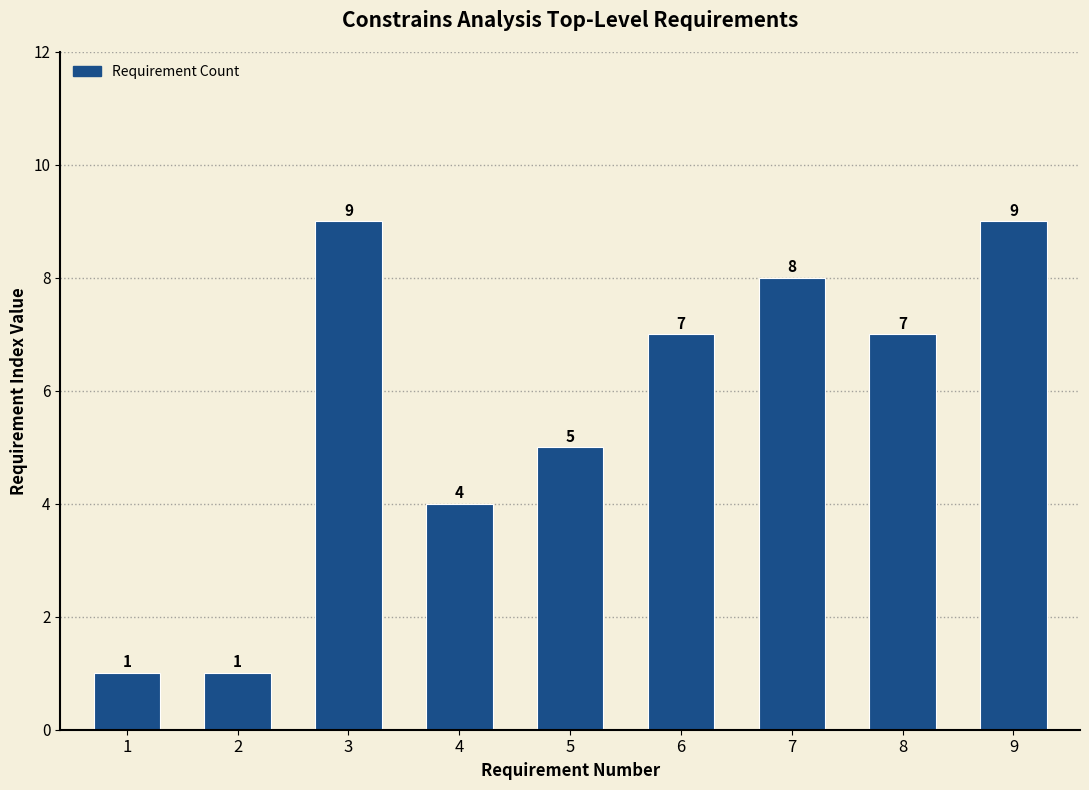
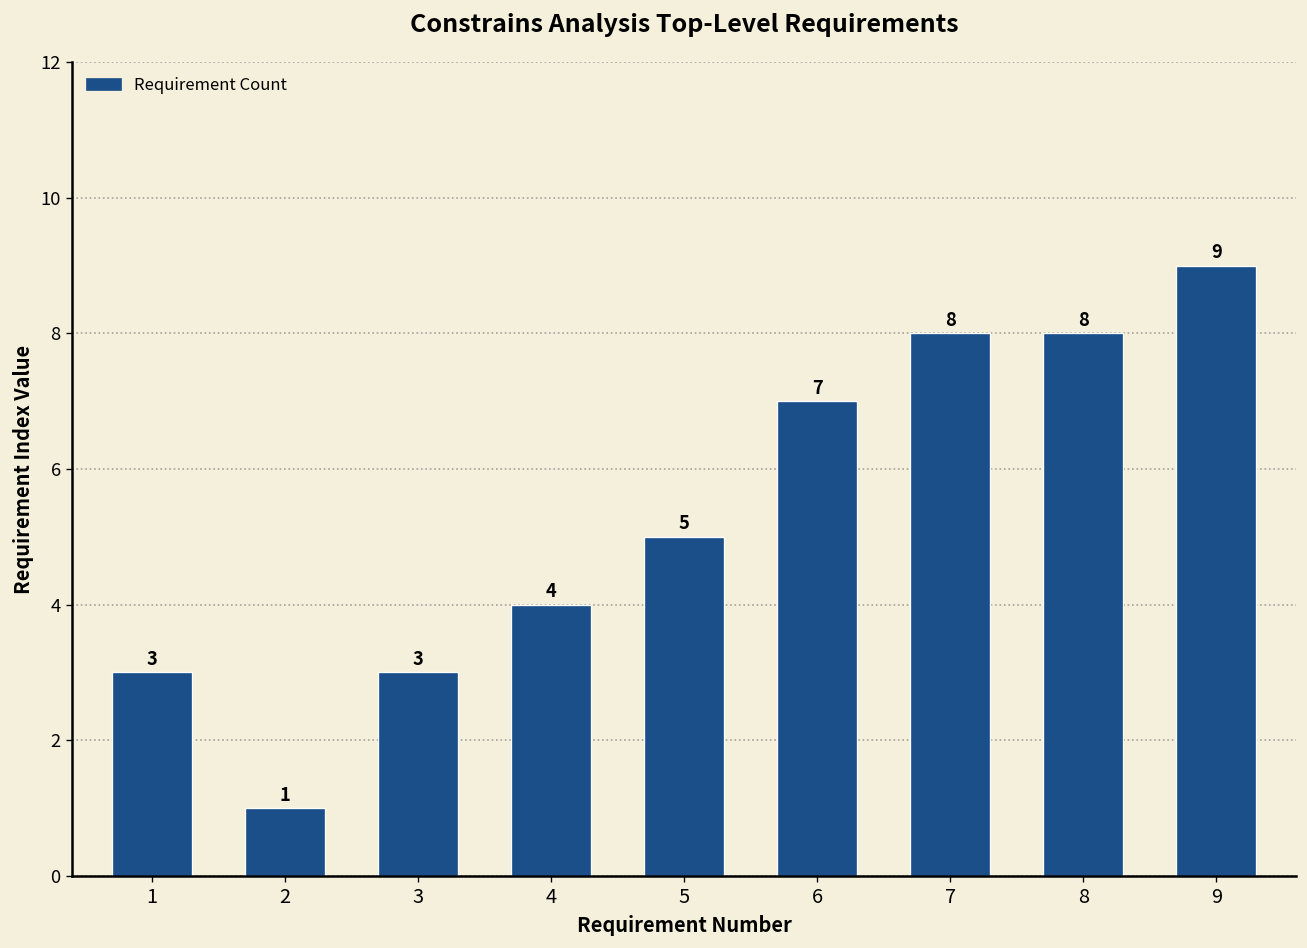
1: 1 -> 3
3: 9 -> 3
8: 7 -> 8
